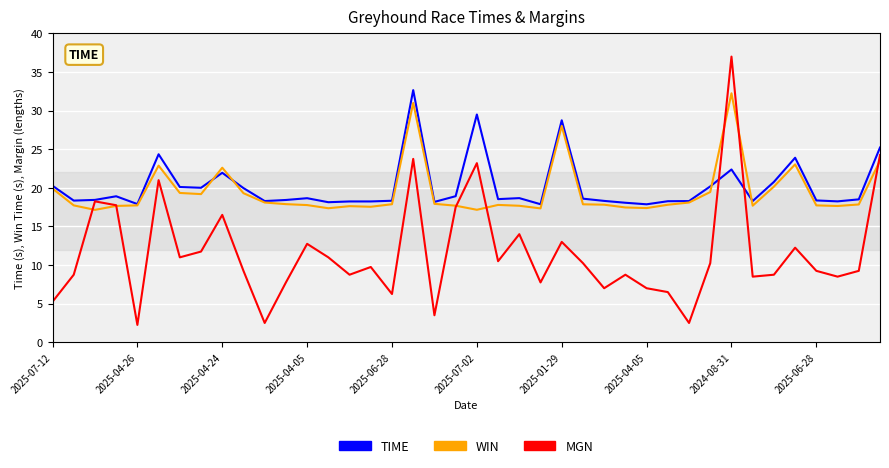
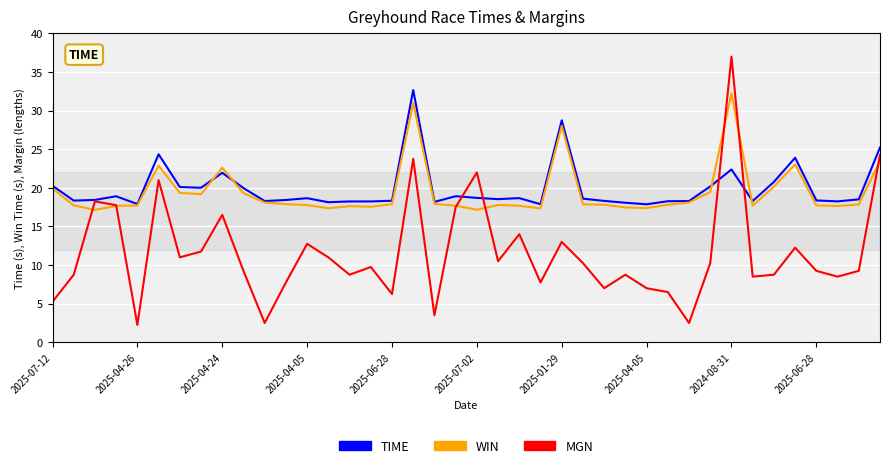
TIME, 2025-07-02: 30 -> 19
MGN, 2025-07-02: 23 -> 22
